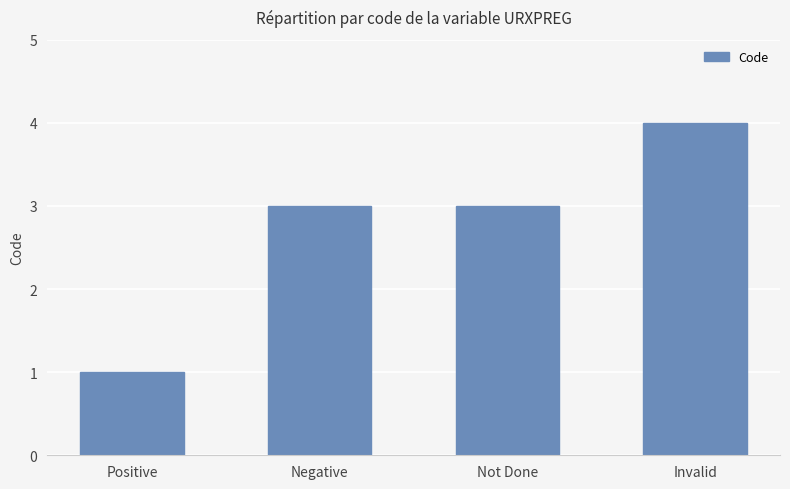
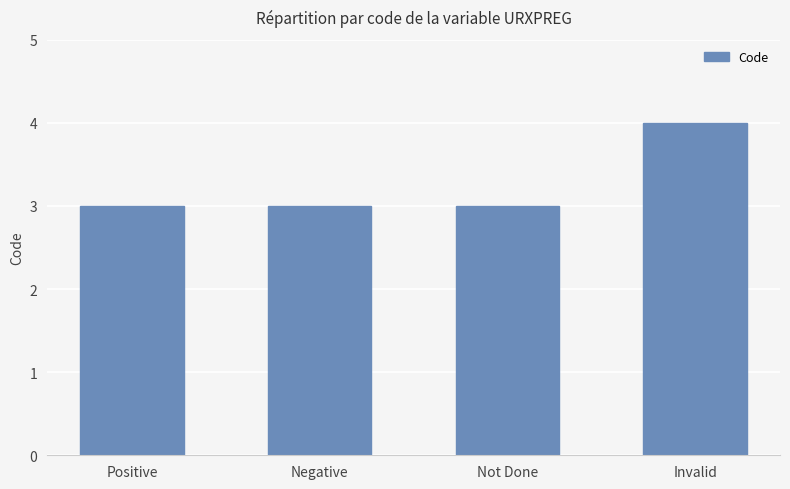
Positive: 1 -> 3
